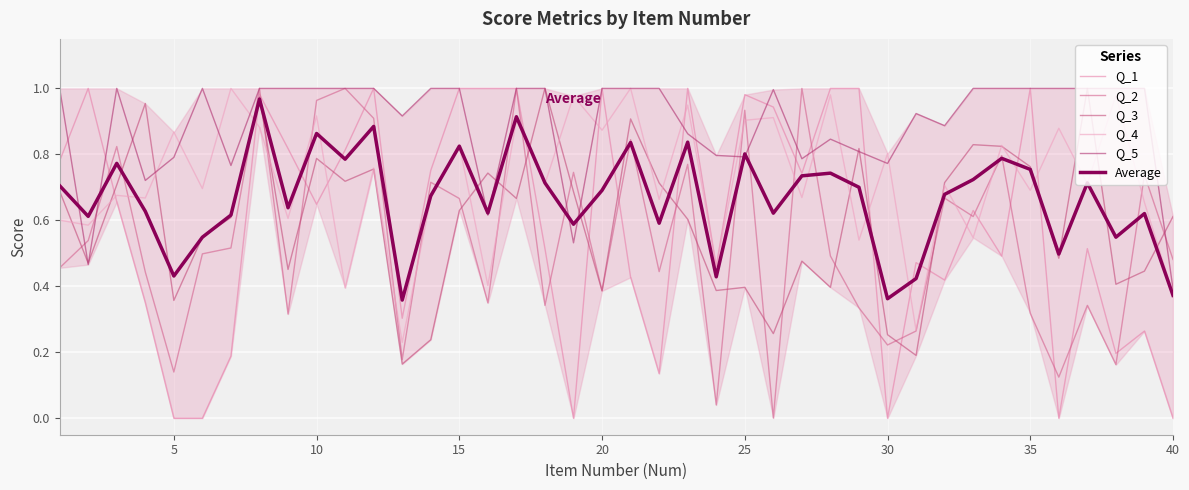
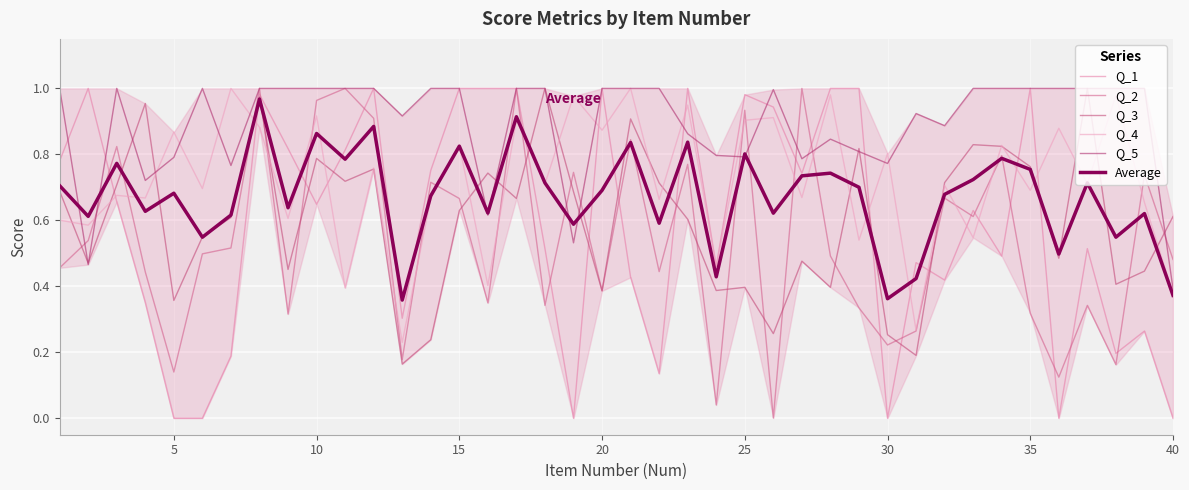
Average, 5: 0.43 -> 0.68
